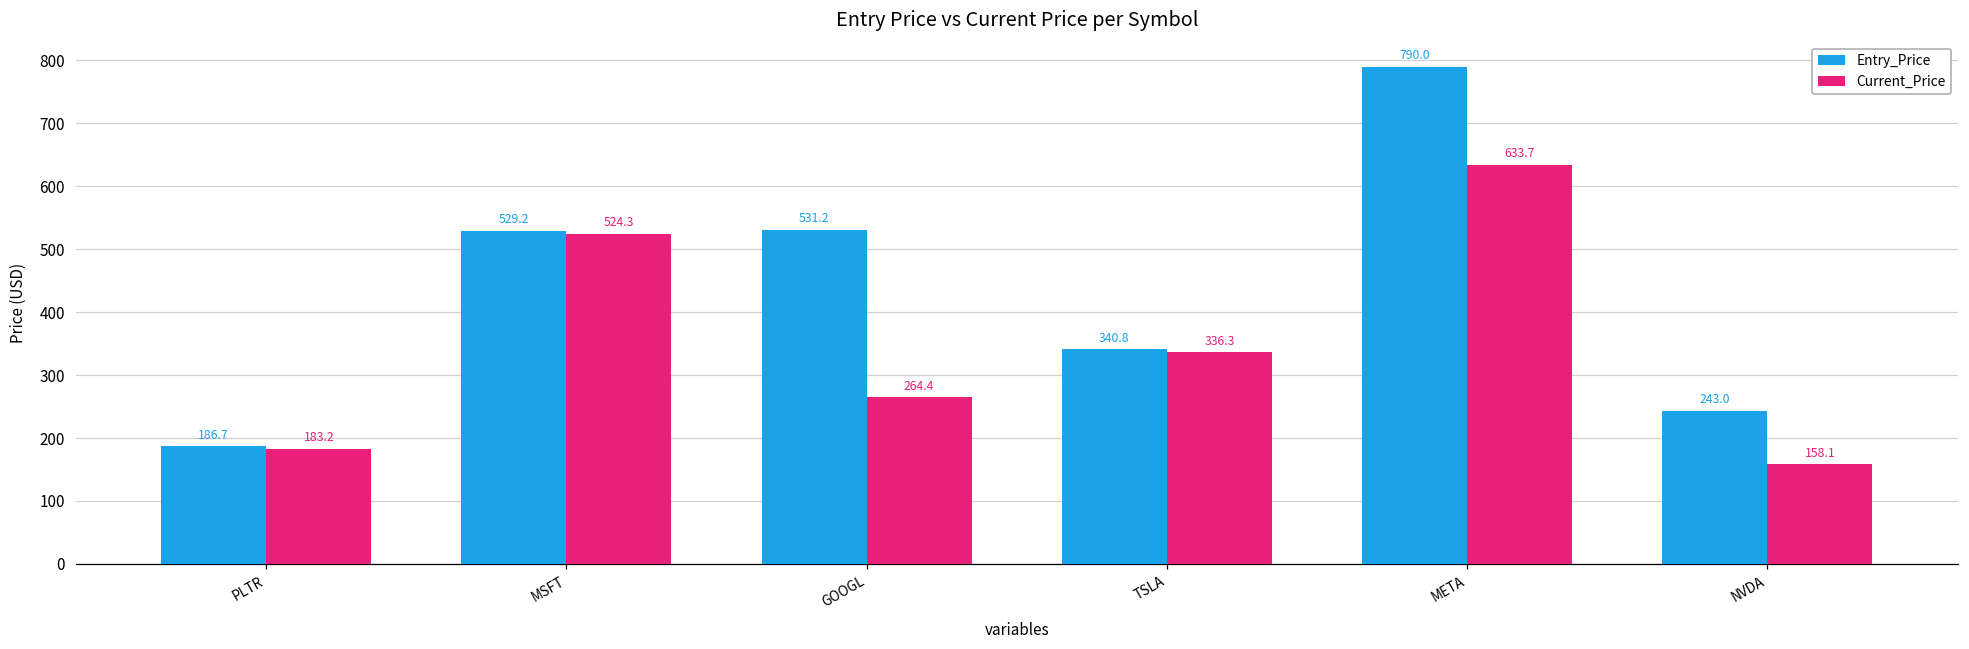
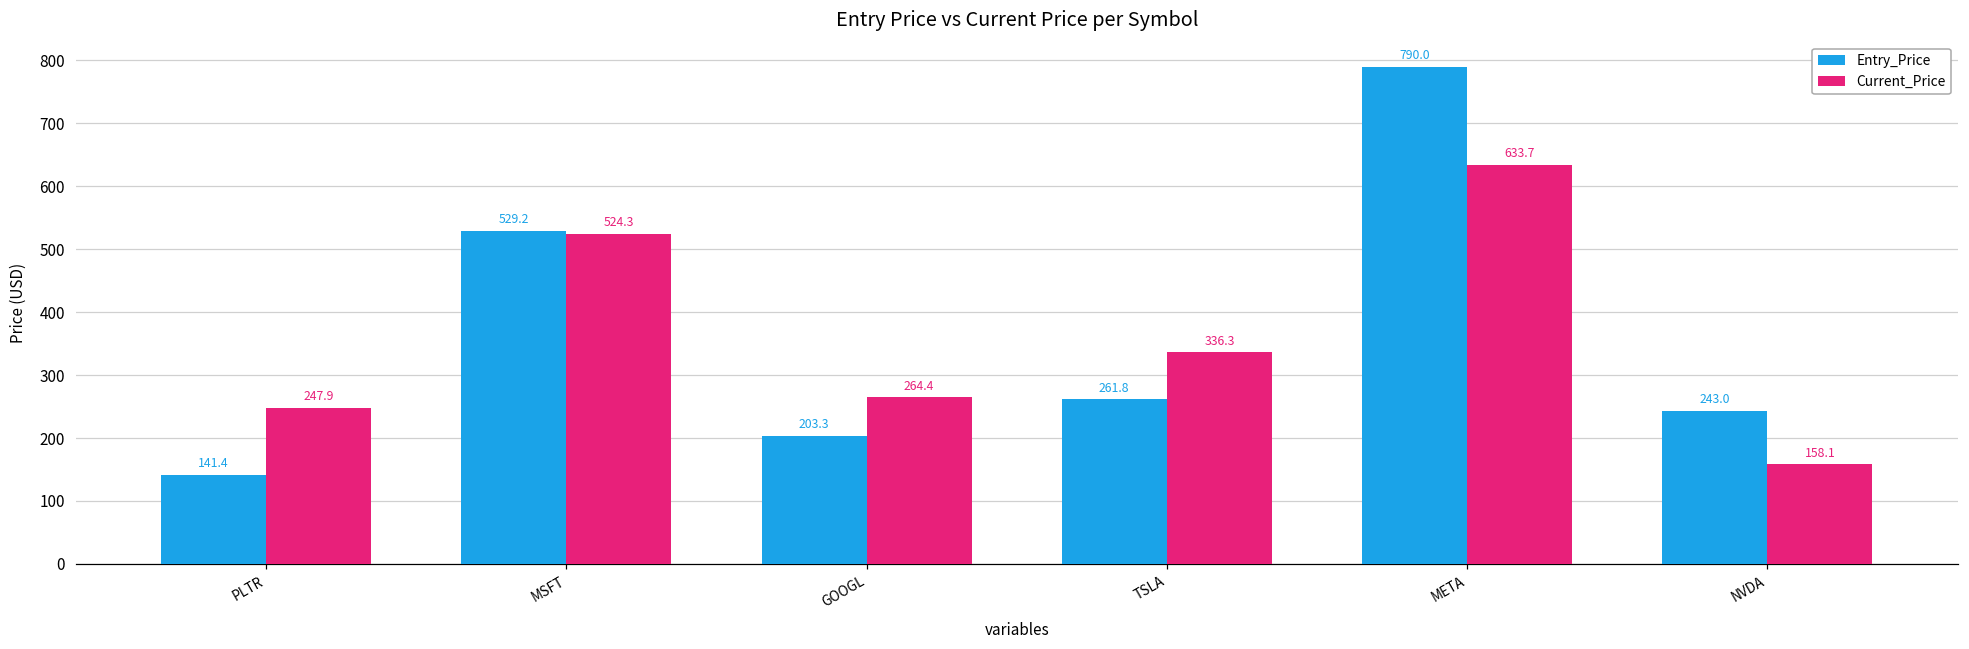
Entry_Price, PLTR: 186.7 -> 141.4
Current_Price, PLTR: 183.2 -> 247.9
Entry_Price, GOOGL: 531.2 -> 203.3
Entry_Price, TSLA: 340.8 -> 261.8
